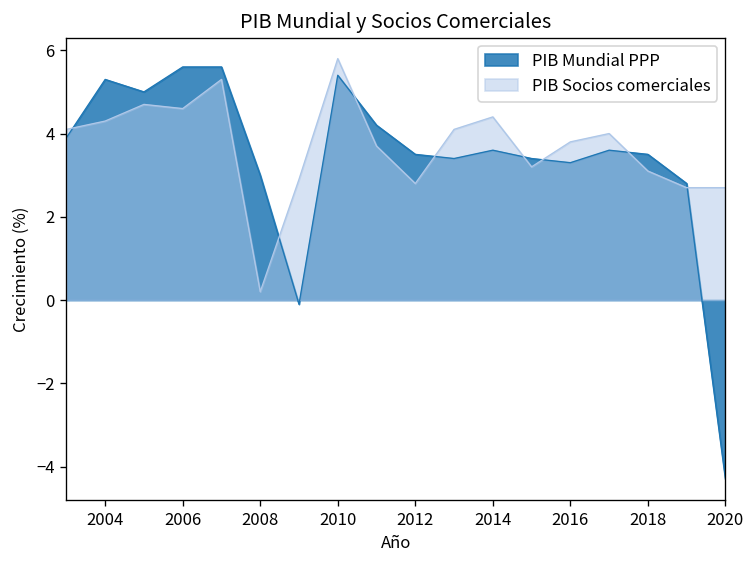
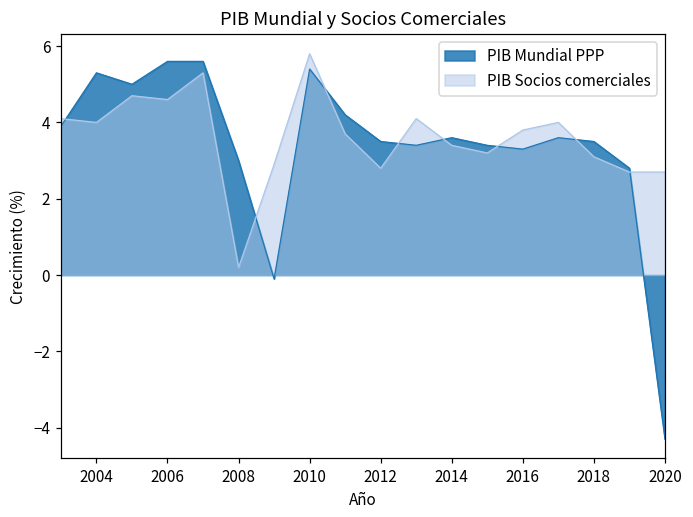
PIB Socios comerciales, 2004: 4.3 -> 4.0
PIB Socios comerciales, 2014: 4.4 -> 3.4
